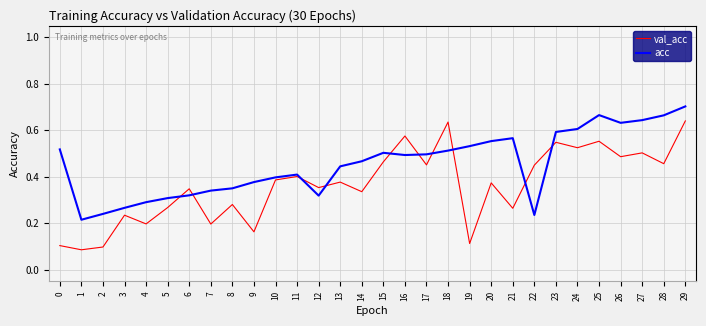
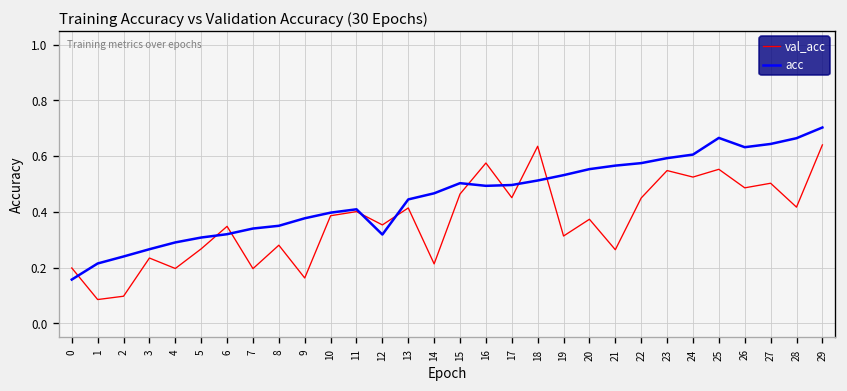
val_acc, 0: 0.10 -> 0.20
acc, 0: 0.52 -> 0.16
val_acc, 13: 0.38 -> 0.41
val_acc, 14: 0.34 -> 0.21
val_acc, 19: 0.11 -> 0.31
acc, 22: 0.24 -> 0.58
val_acc, 28: 0.46 -> 0.42
